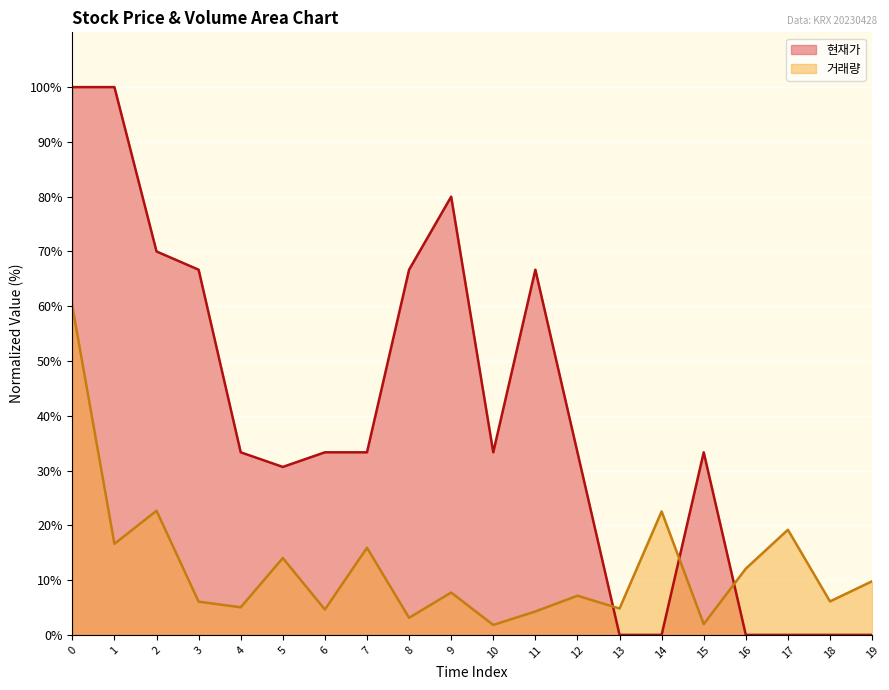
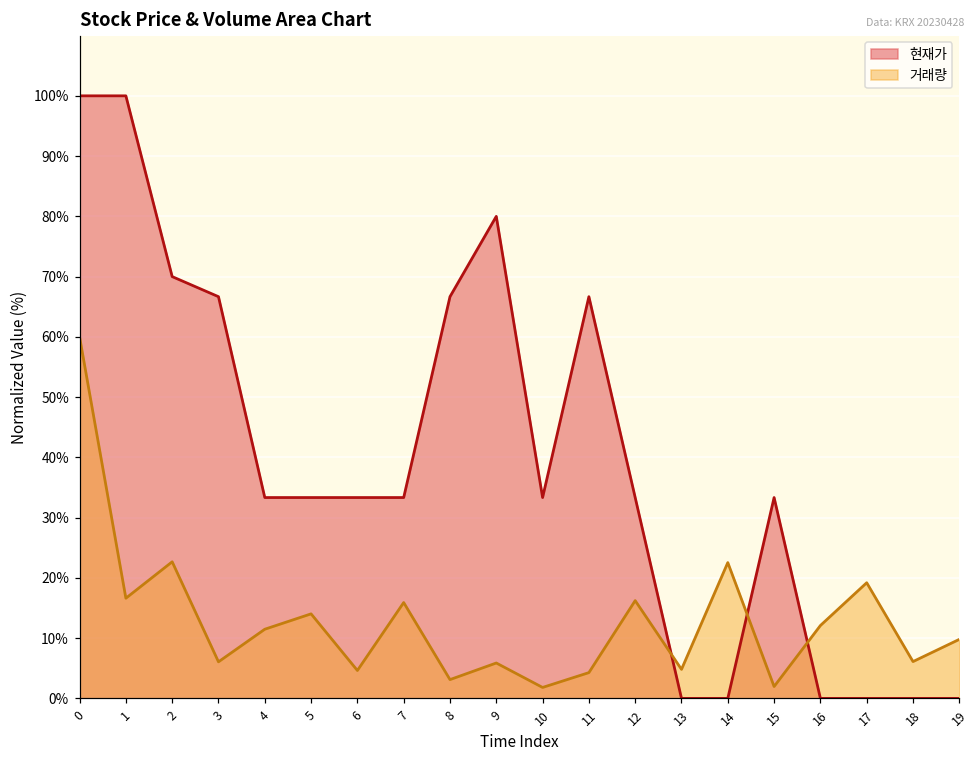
거래량, 4: 5% -> 11%
현재가, 5: 31% -> 33%
거래량, 9: 8% -> 6%
거래량, 12: 7% -> 16%
